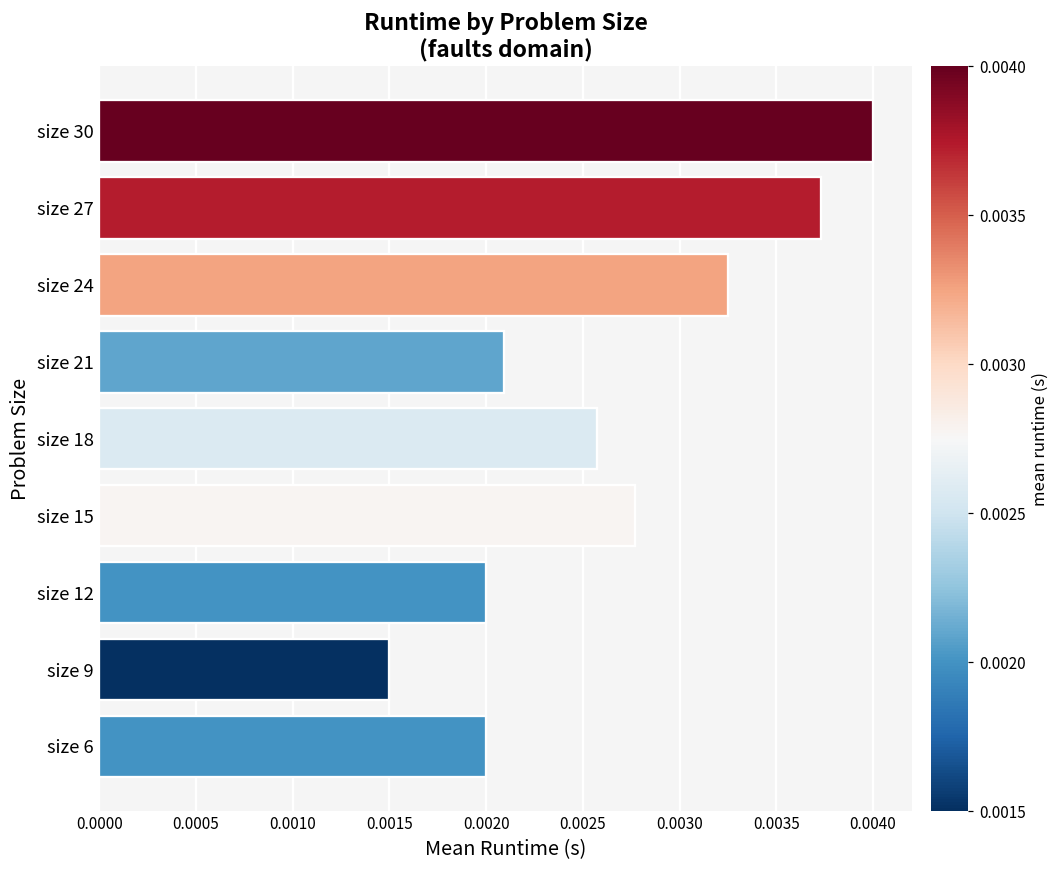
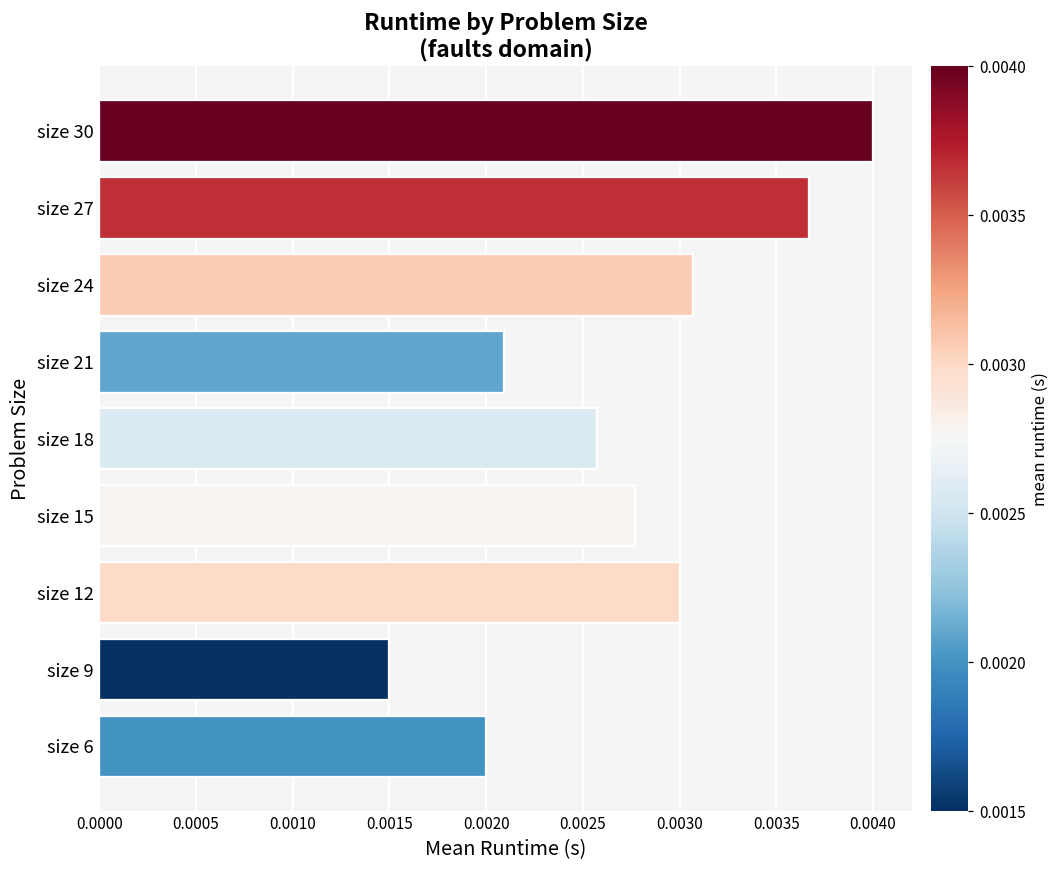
size 27: 0.00373 -> 0.00367
size 24: 0.00325 -> 0.00307
size 12: 0.002 -> 0.003
